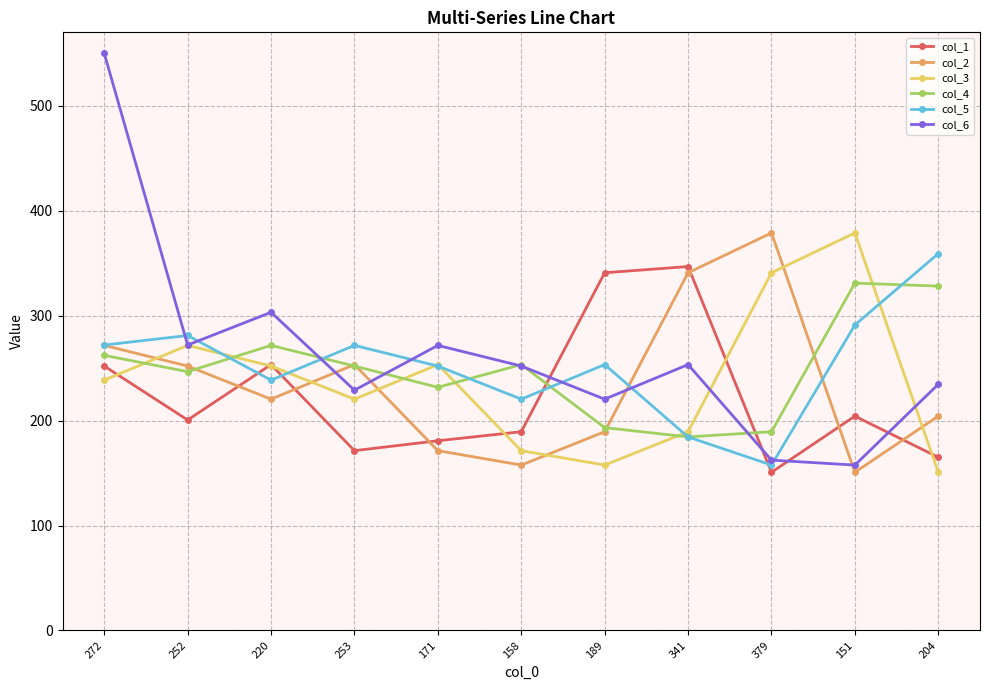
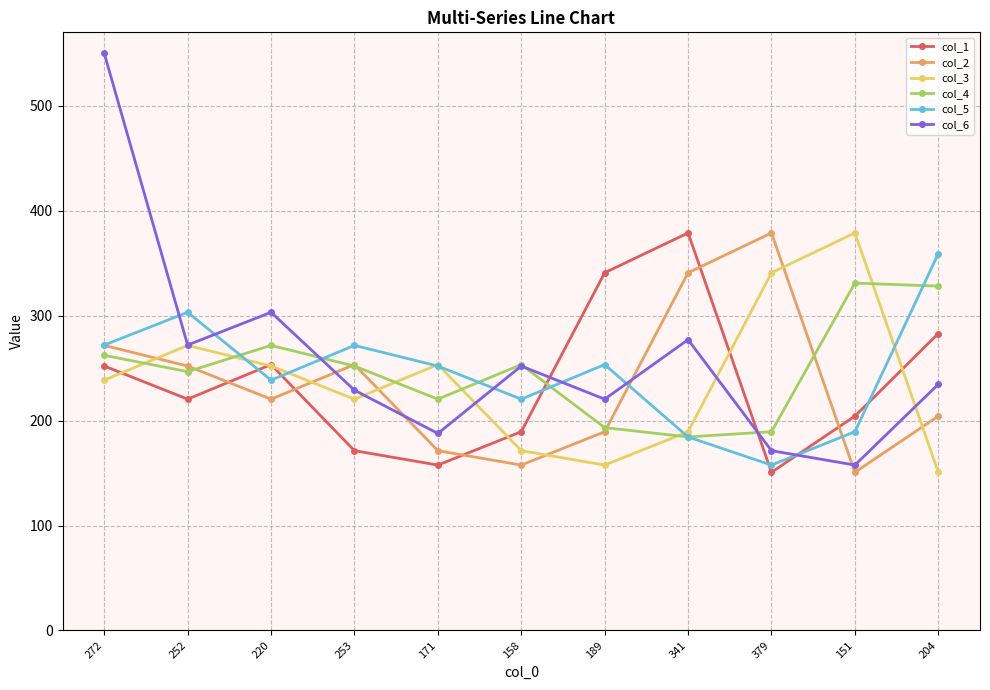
col_1, 252: 201 -> 220
col_5, 252: 281 -> 303
col_1, 171: 181 -> 158
col_4, 171: 232 -> 220
col_6, 171: 272 -> 188
col_1, 341: 347 -> 379
col_6, 341: 253 -> 277
col_6, 379: 162 -> 171
col_5, 151: 291 -> 189
col_1, 204: 165 -> 283
